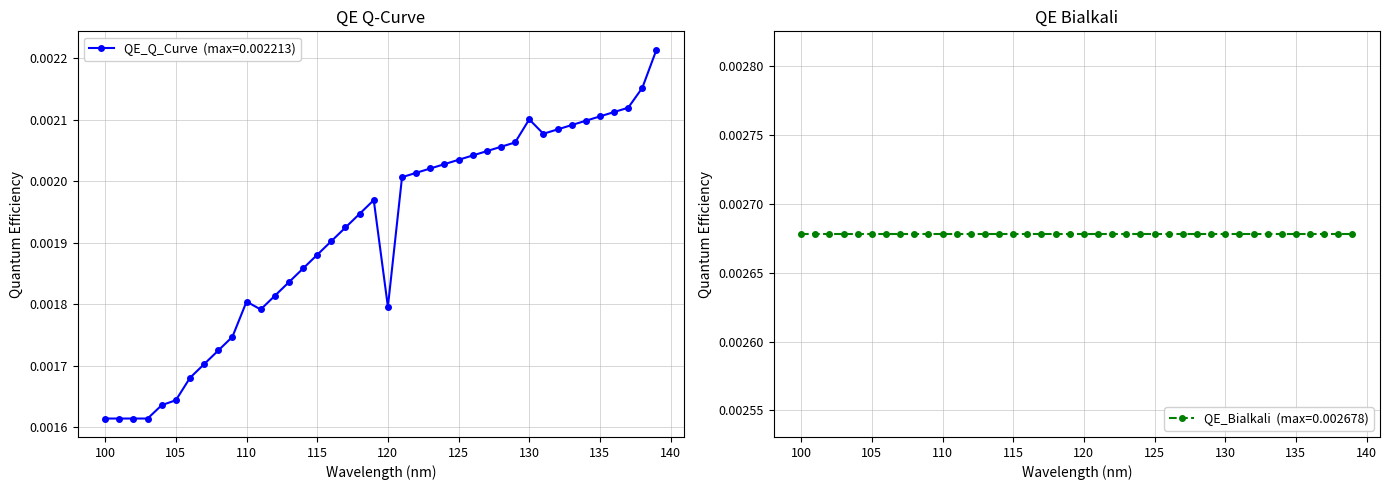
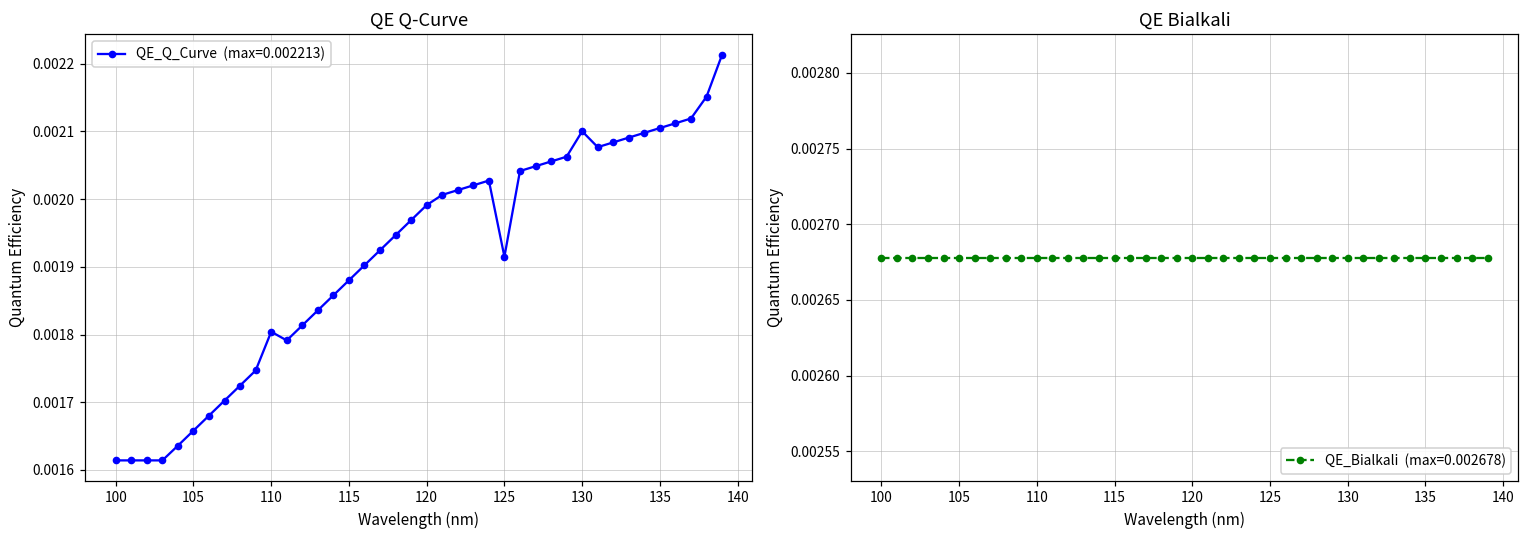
QE Q-Curve, 105: 0.00164 -> 0.00166
QE Q-Curve, 120: 0.00180 -> 0.00199
QE Q-Curve, 125: 0.00203 -> 0.00192
